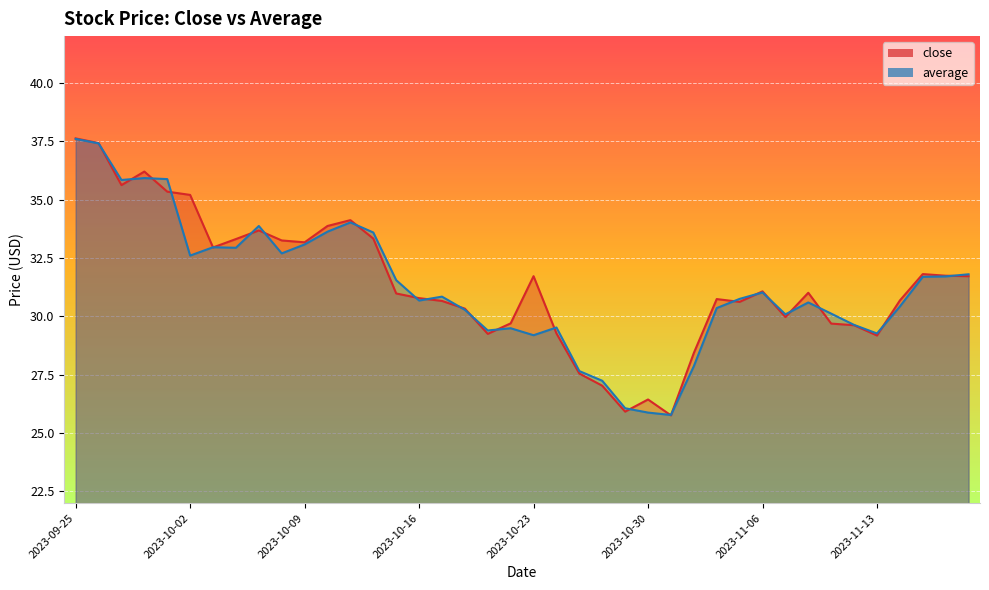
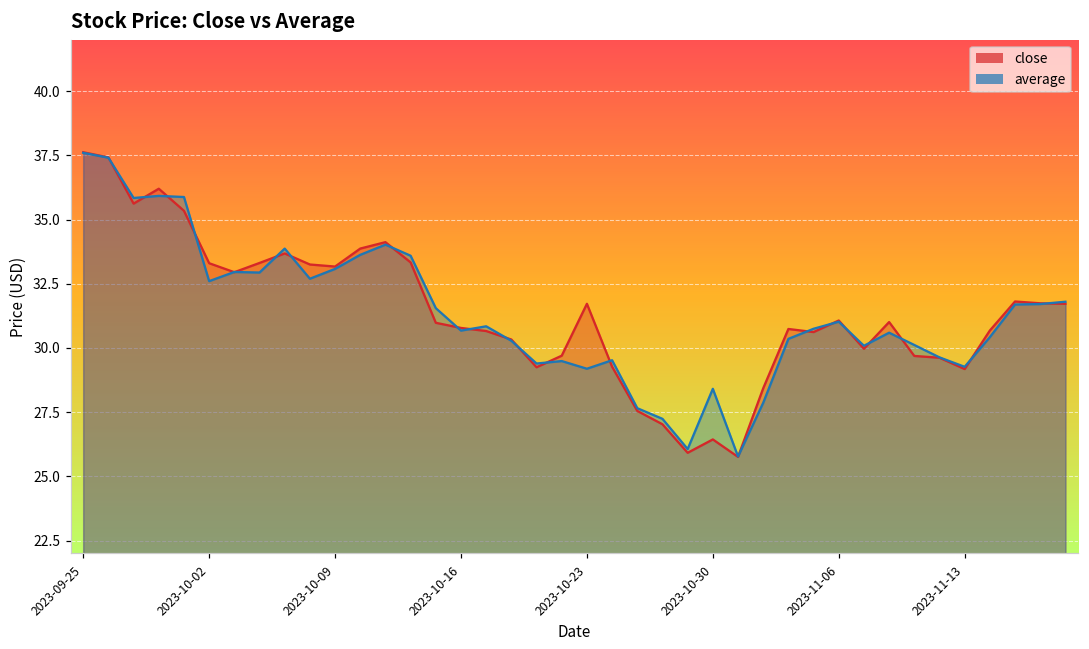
close, 2023-10-02: 35.2 -> 33.3
average, 2023-10-30: 25.9 -> 28.4
